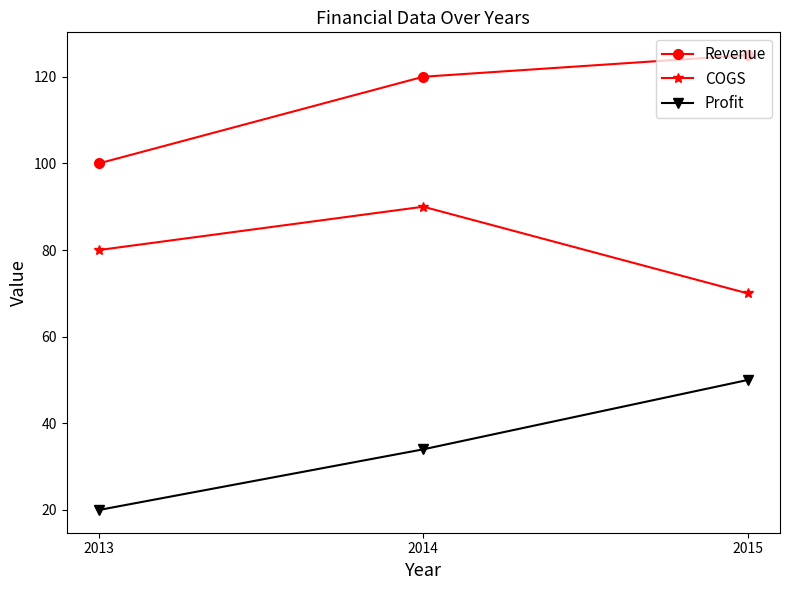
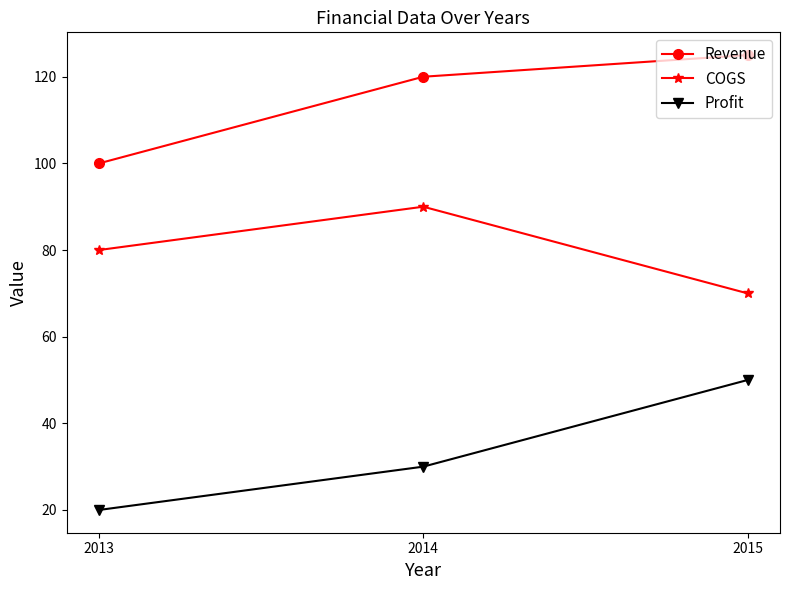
Profit, 2014: 34 -> 30
